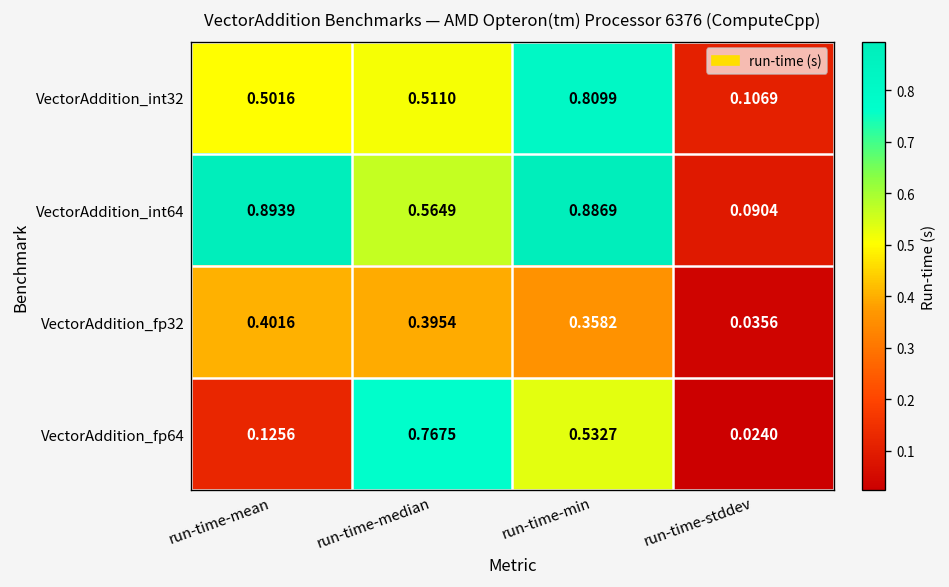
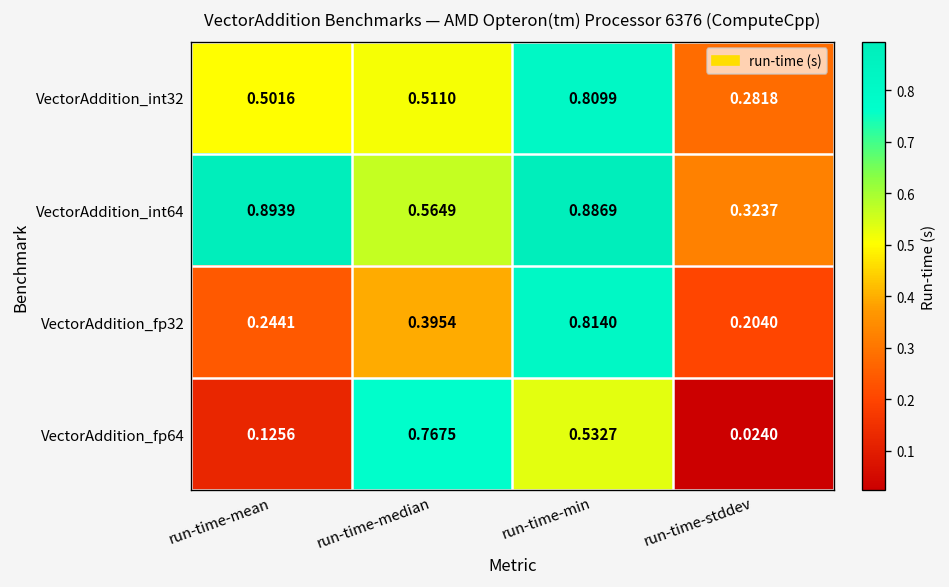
VectorAddition_int32, run-time-stddev: 0.1069 -> 0.2818
VectorAddition_int64, run-time-stddev: 0.0904 -> 0.3237
VectorAddition_fp32, run-time-mean: 0.4016 -> 0.2441
VectorAddition_fp32, run-time-min: 0.3582 -> 0.8140
VectorAddition_fp32, run-time-stddev: 0.0356 -> 0.2040
